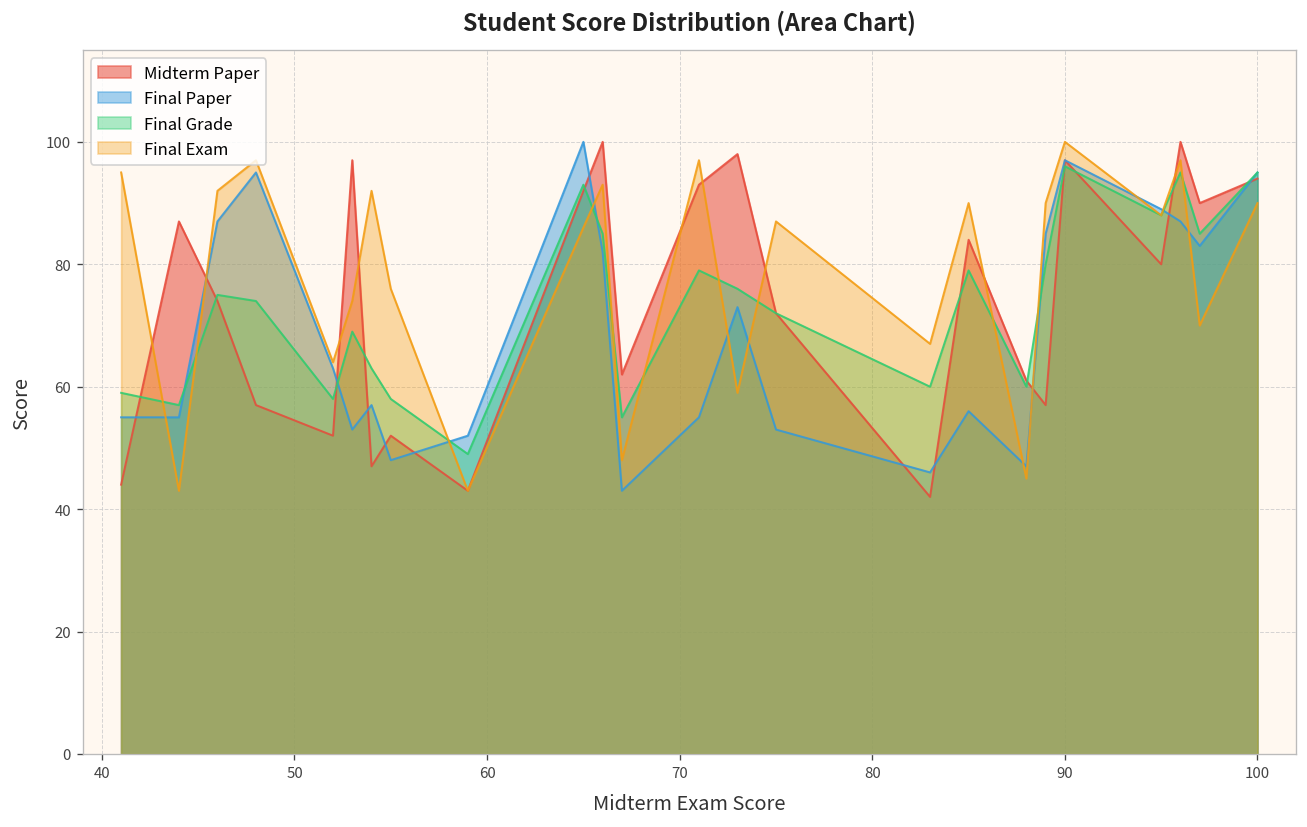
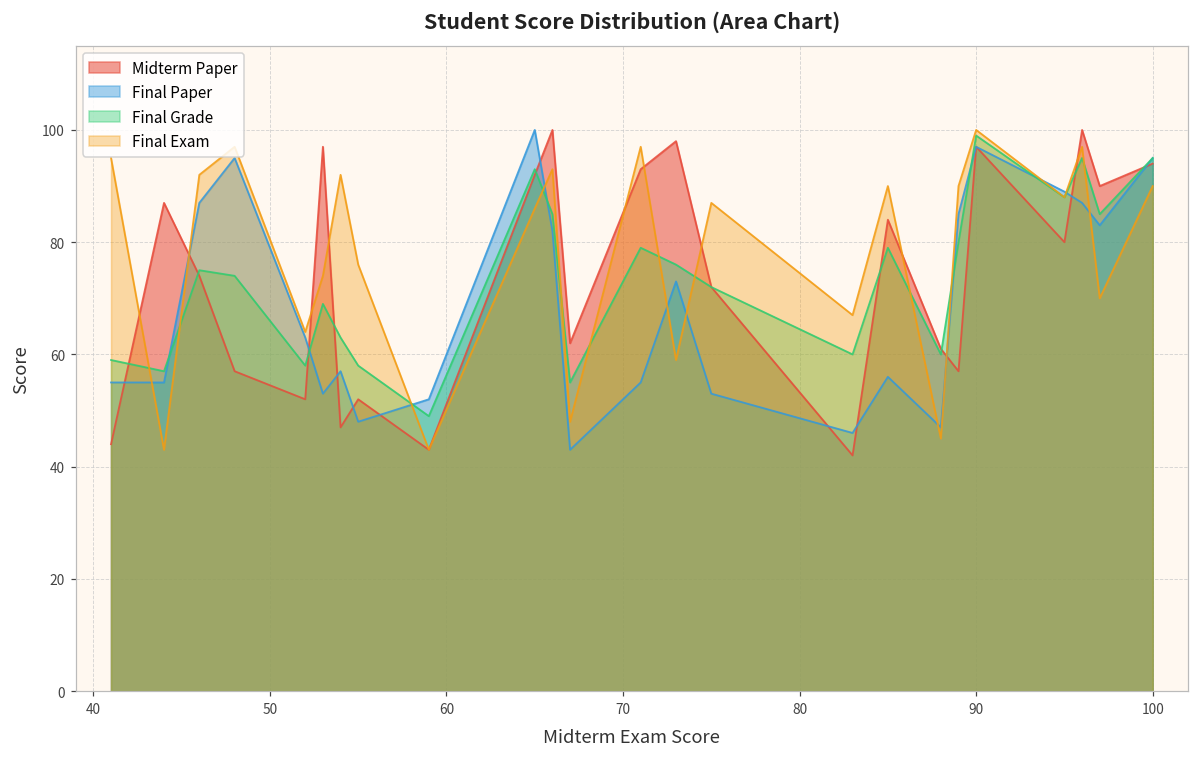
Final Grade, 90: 96 -> 99
